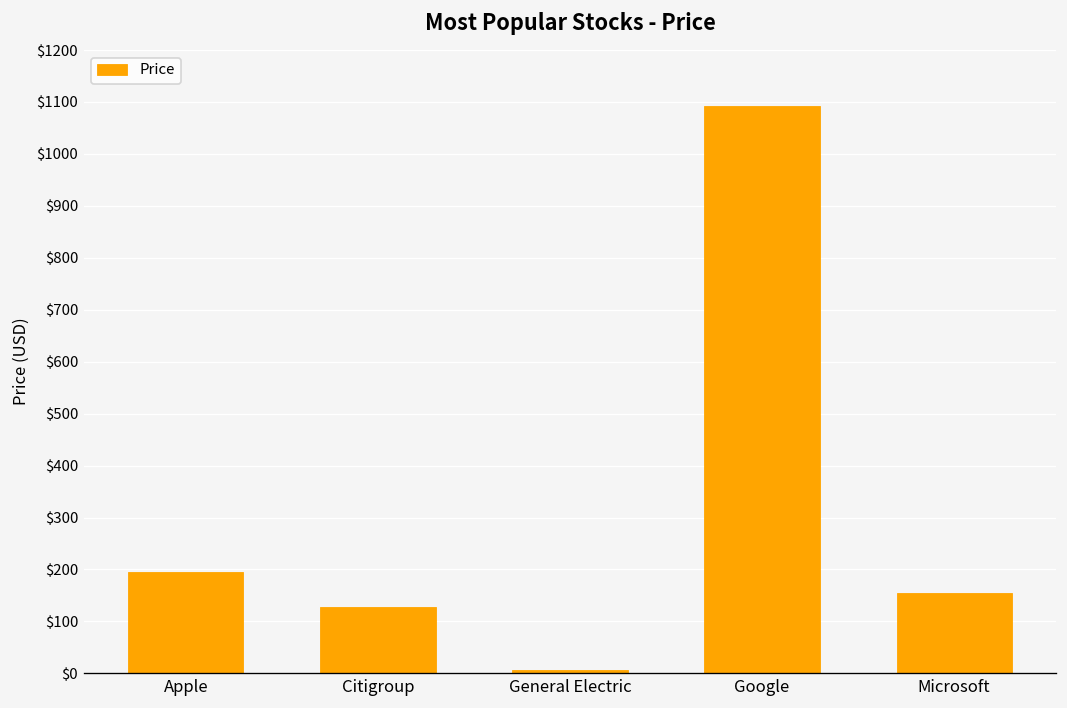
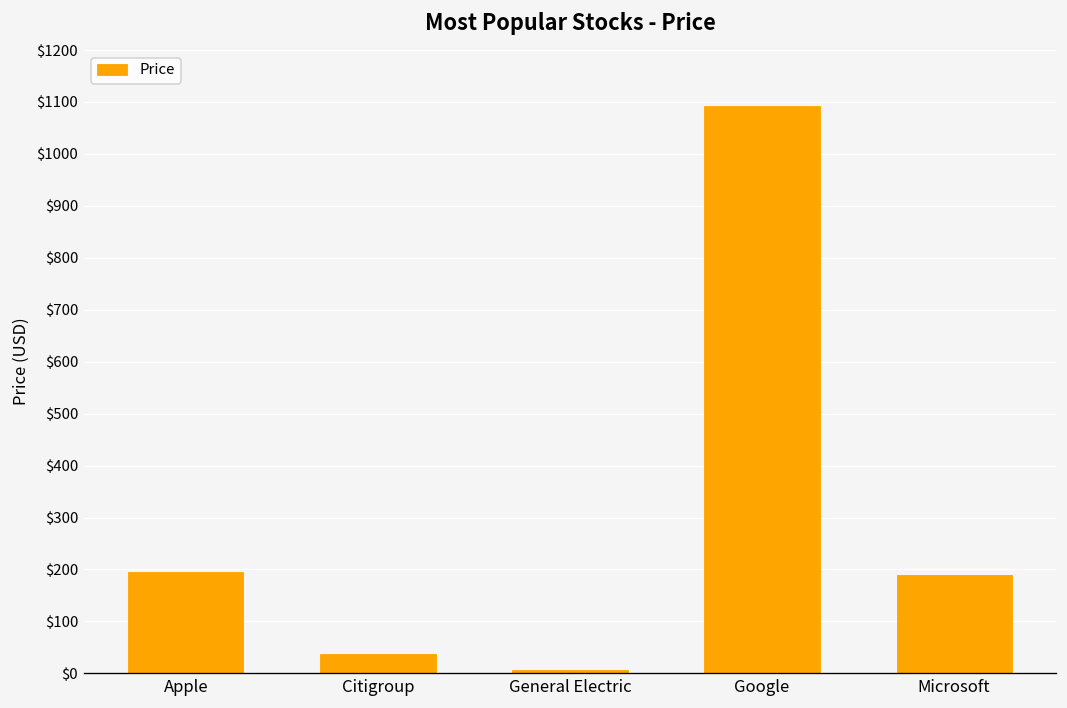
Citigroup: $130 -> $40
Microsoft: $150 -> $190
